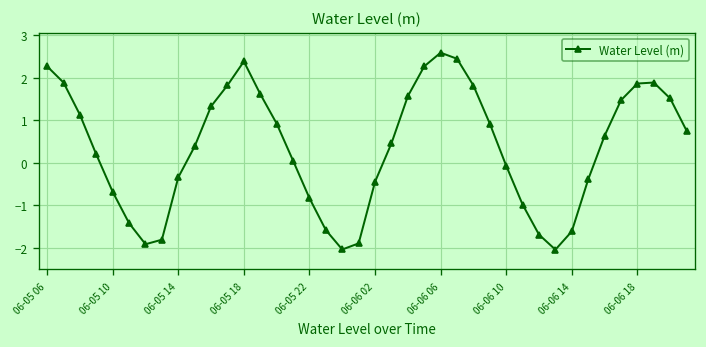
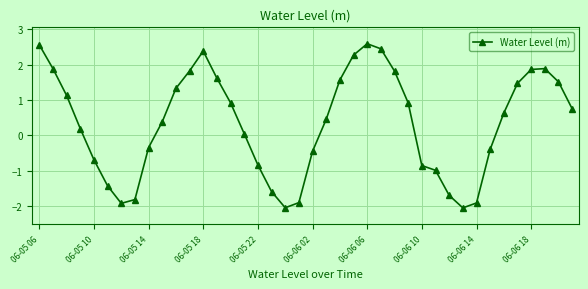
06-05 06: 2.3 -> 2.6
06-06 10: -0.1 -> -0.9
06-06 14: -1.6 -> -1.9
